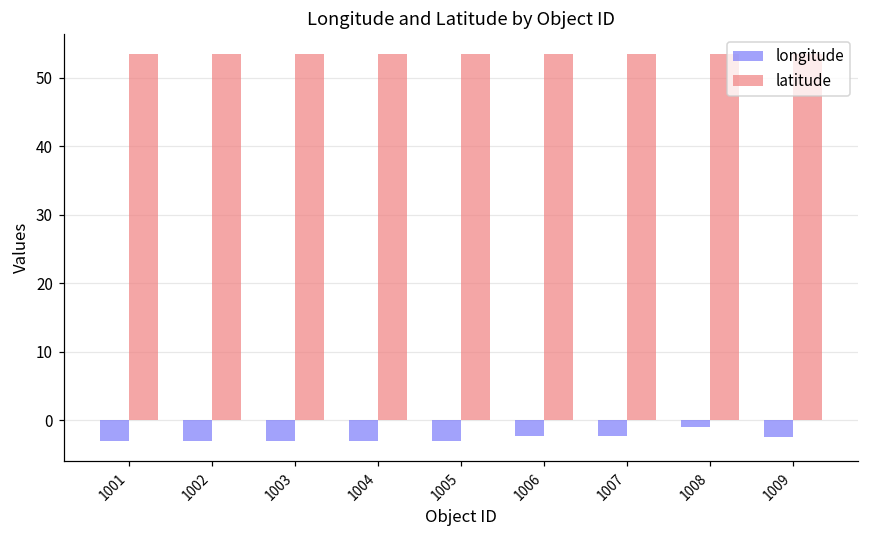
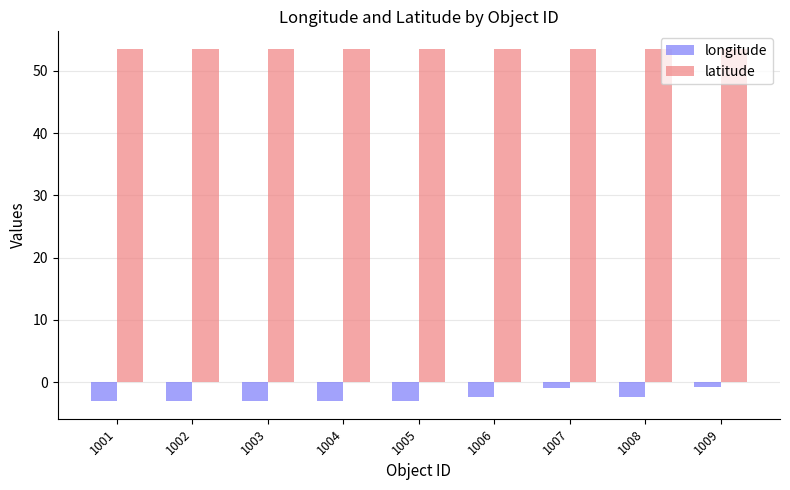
longitude, 1007: -2 -> -1
longitude, 1008: -1 -> -2
longitude, 1009: -2 -> -1
